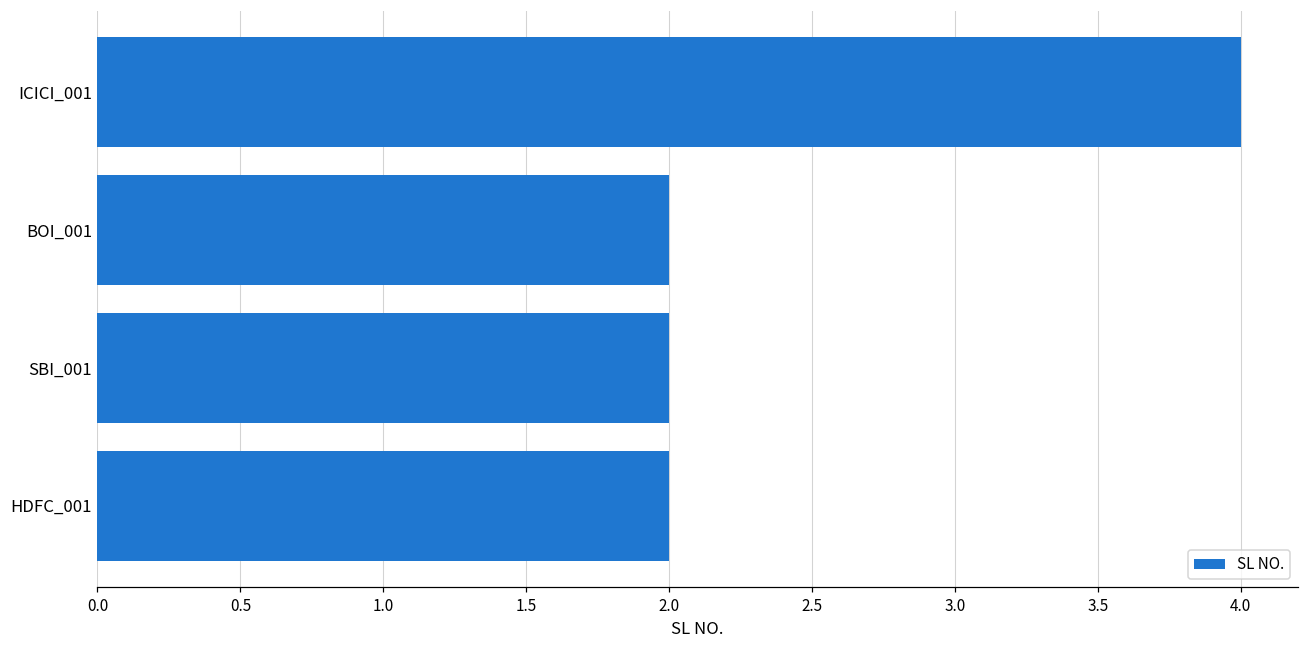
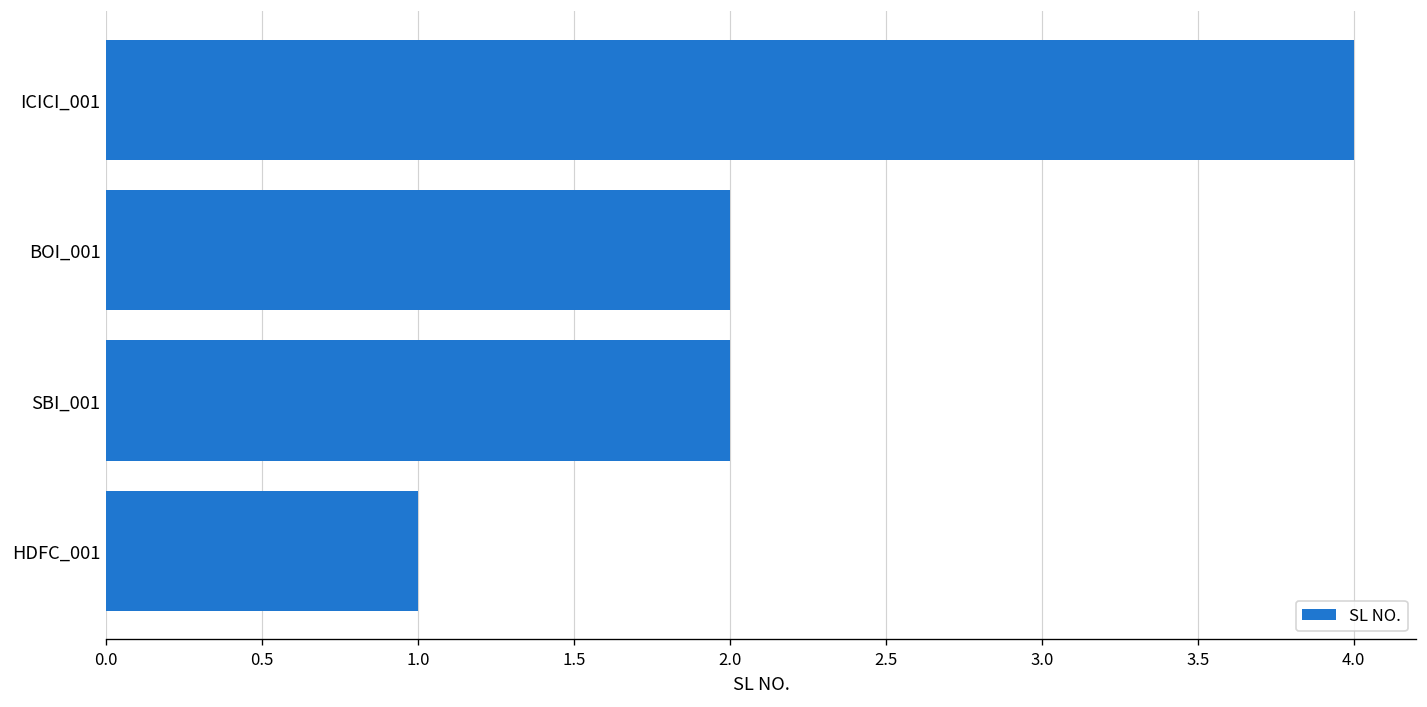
HDFC_001: 2 -> 1
